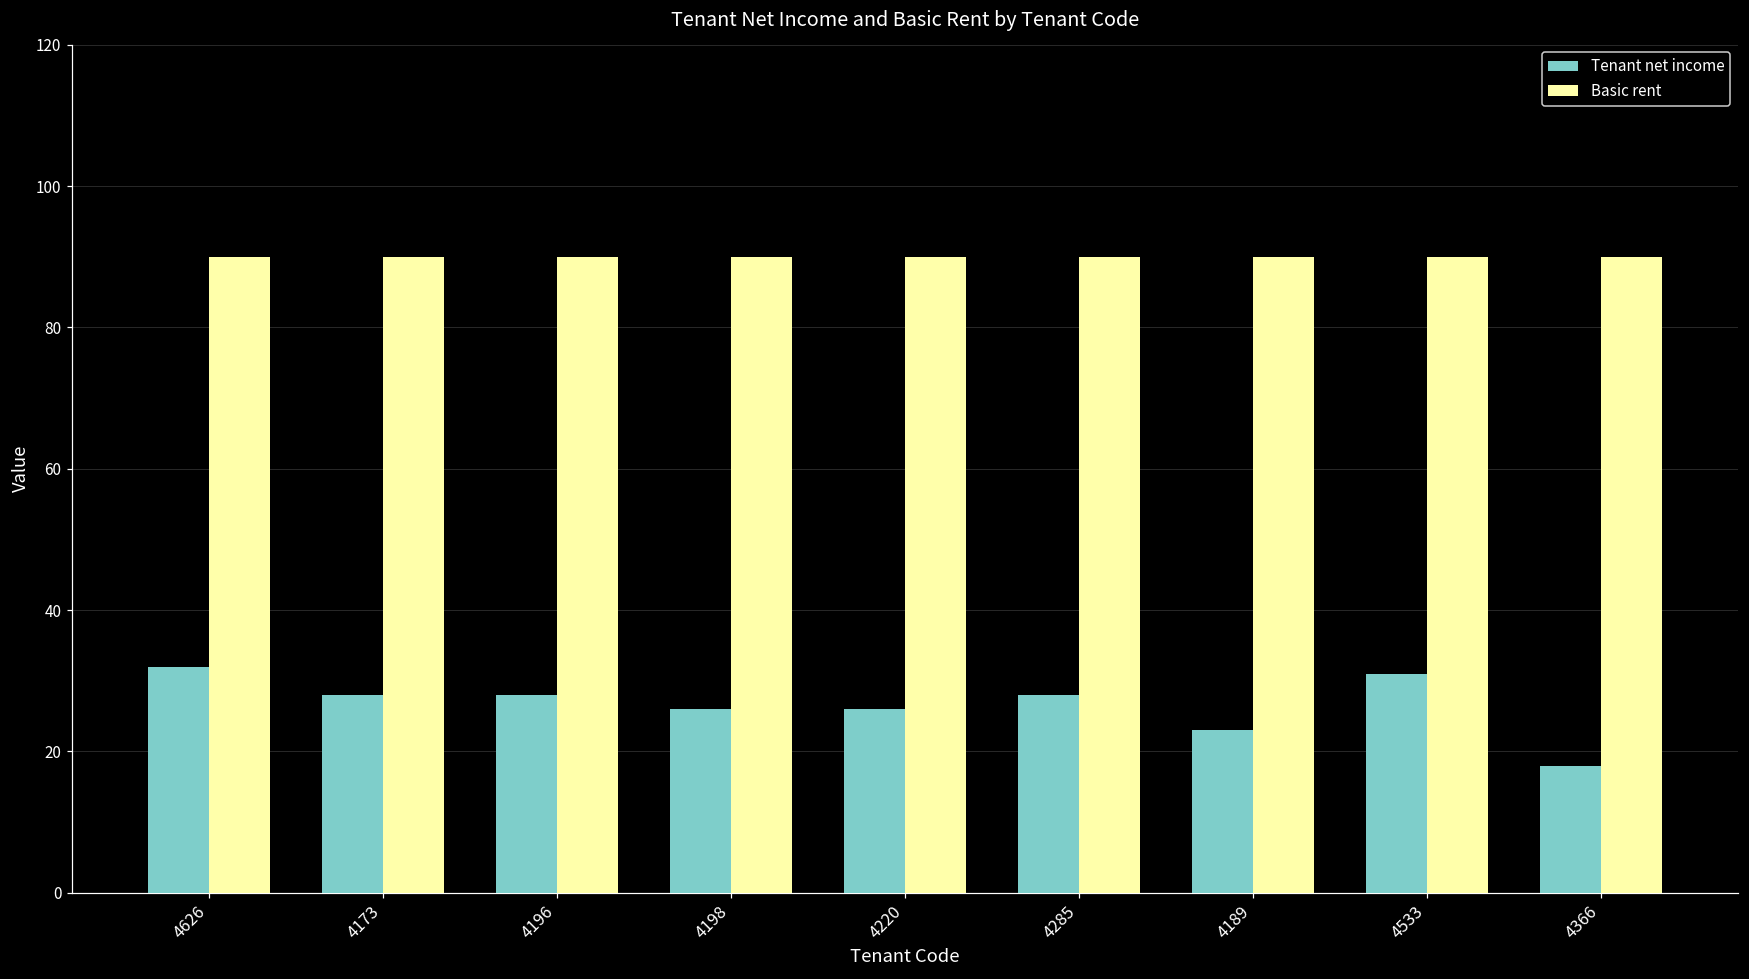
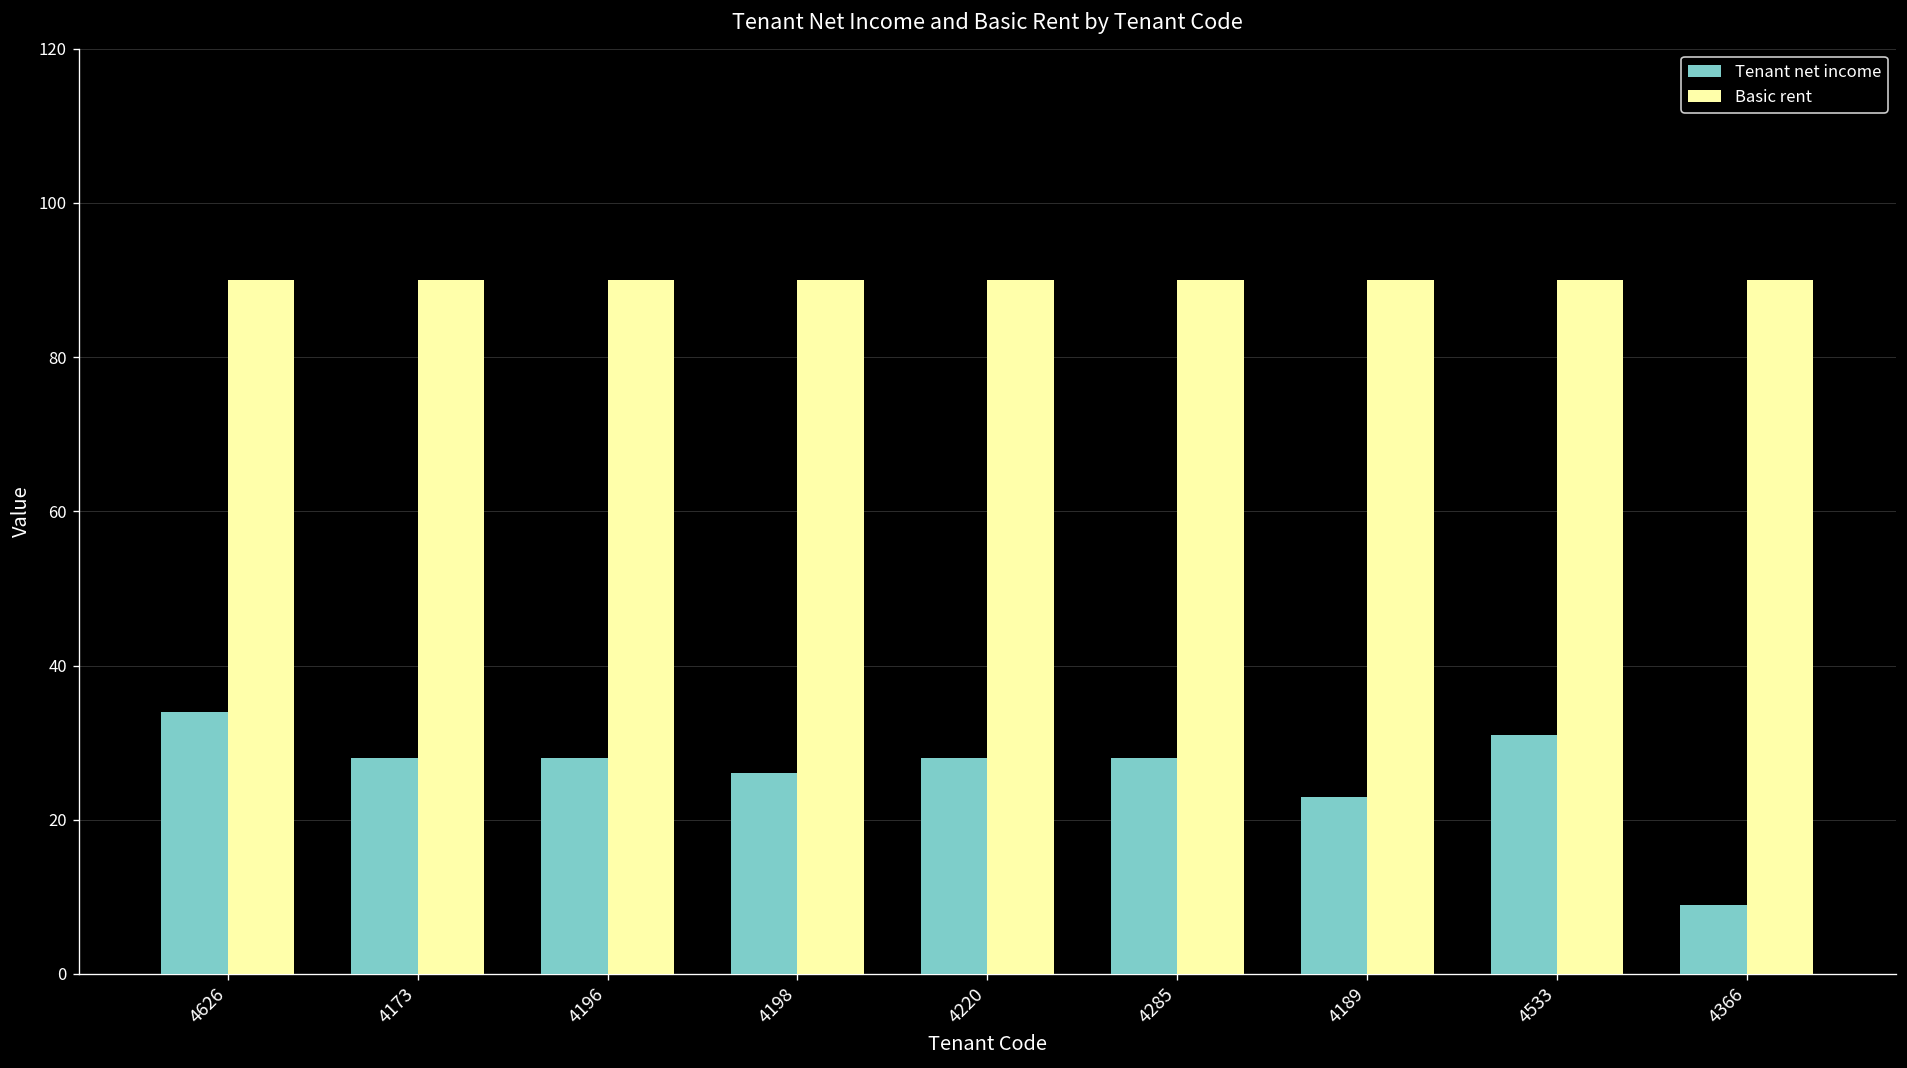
Tenant net income, 4626: 32 -> 34
Tenant net income, 4220: 26 -> 28
Tenant net income, 4366: 18 -> 9
